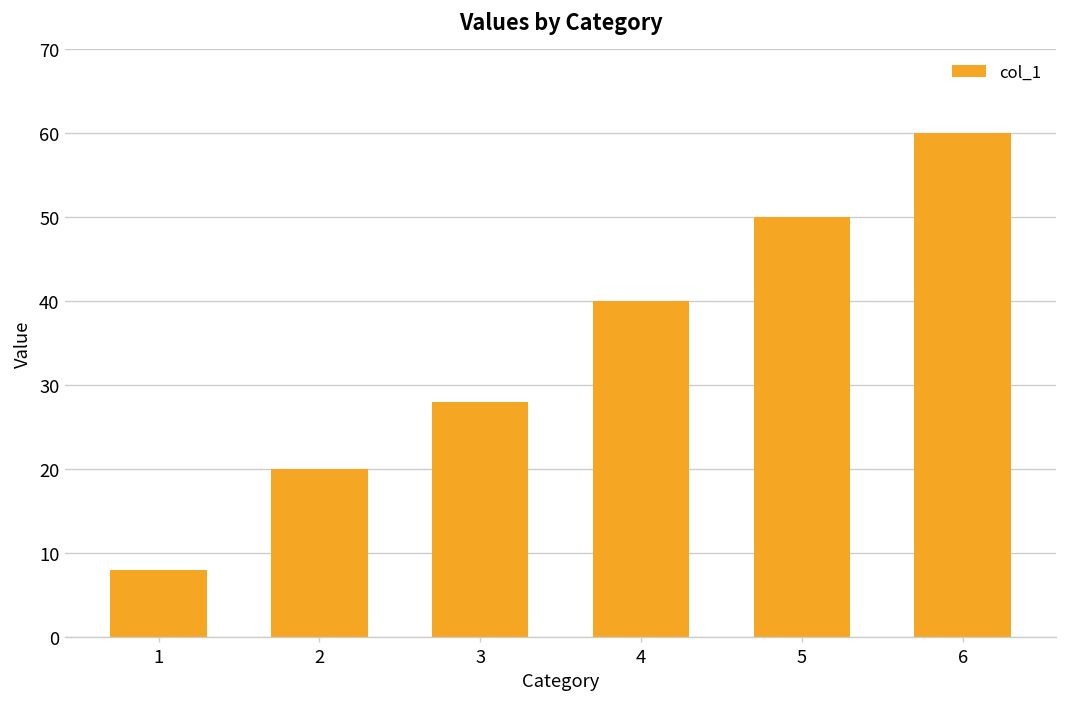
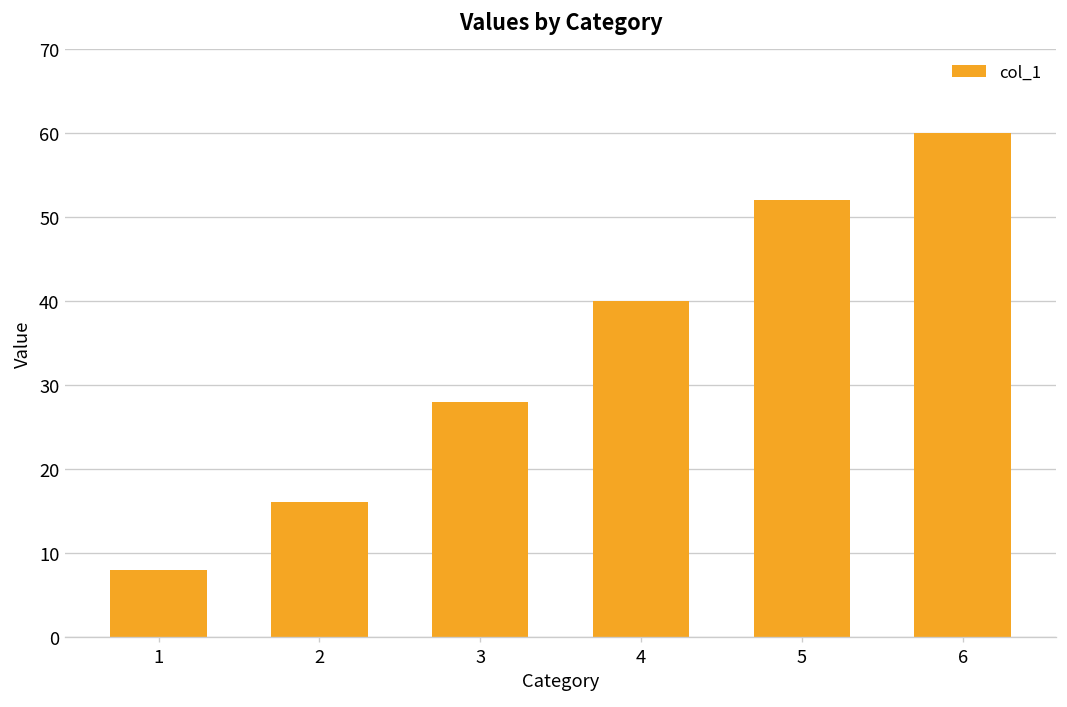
2: 20 -> 16
5: 50 -> 52
